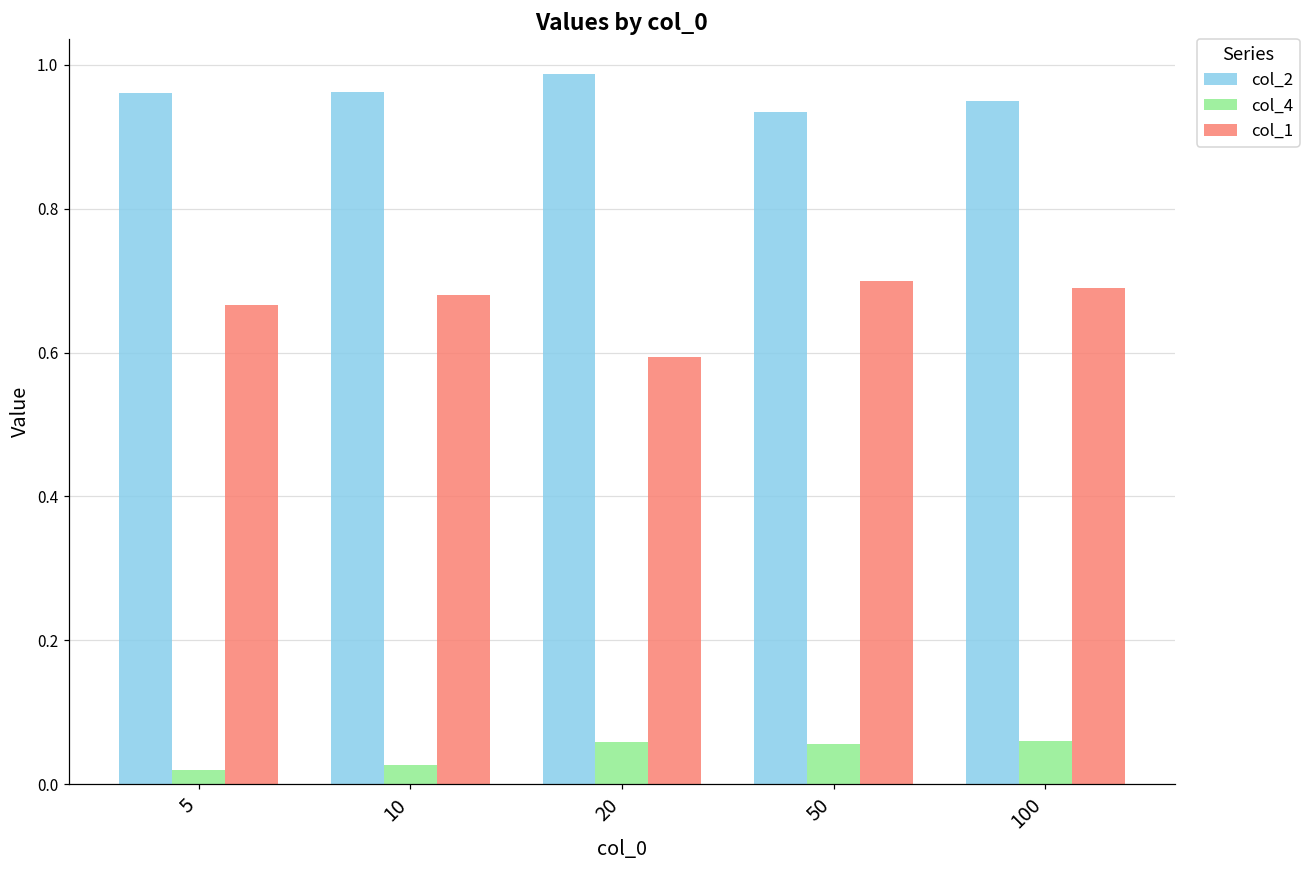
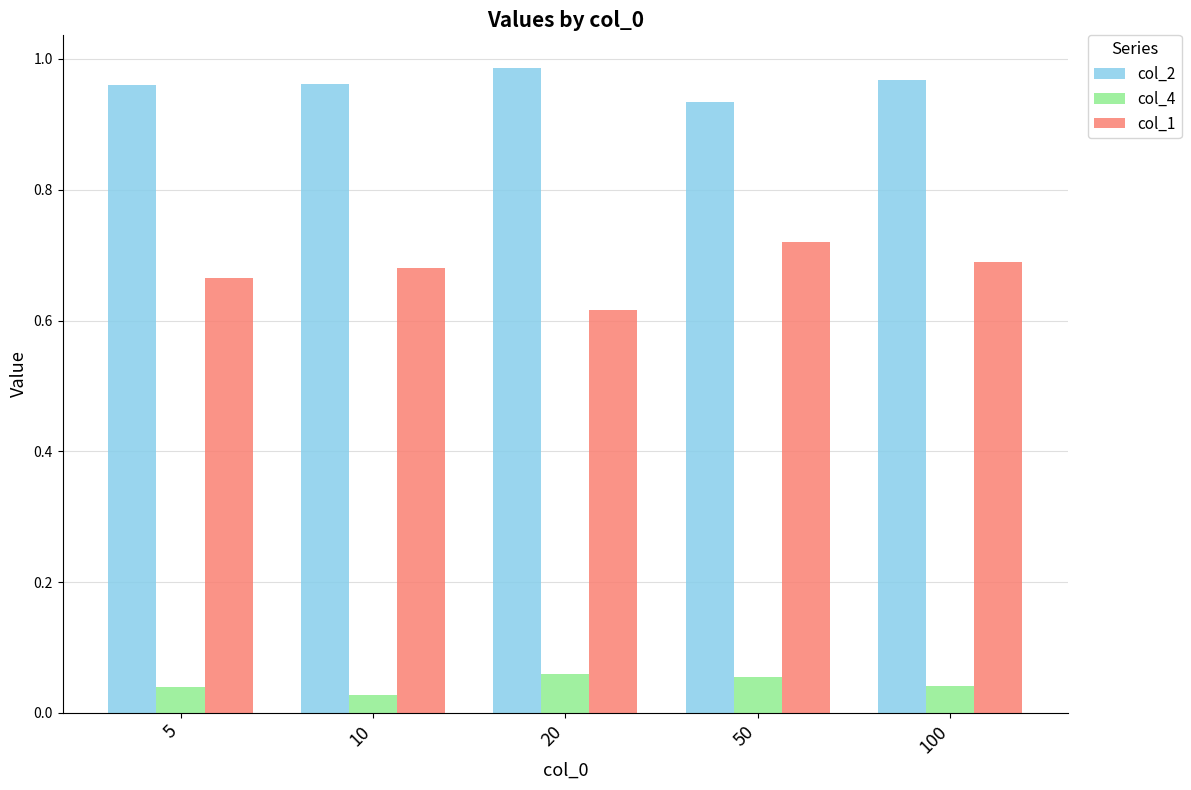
col_4, 5: 0.02 -> 0.04
col_1, 20: 0.59 -> 0.62
col_1, 50: 0.70 -> 0.72
col_2, 100: 0.95 -> 0.97
col_4, 100: 0.06 -> 0.04
